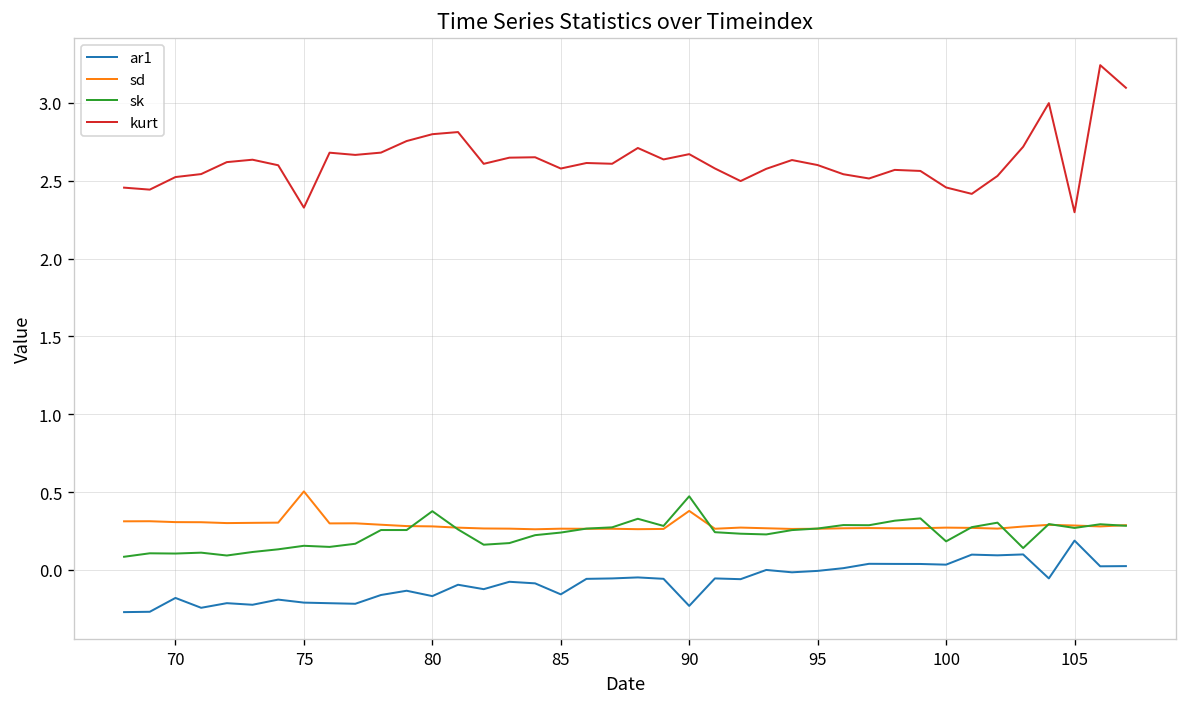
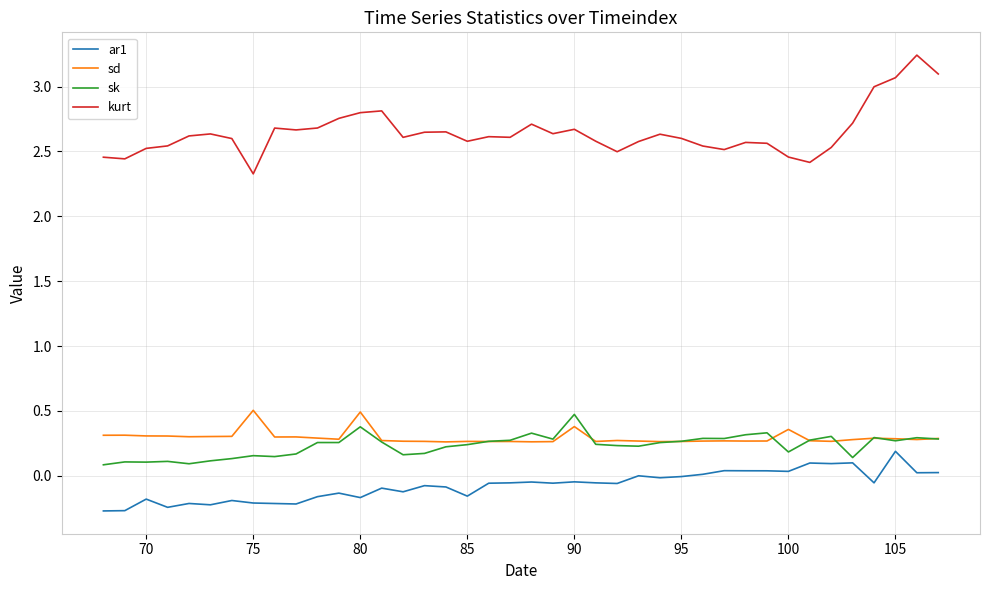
sd, 80: 0.28 -> 0.49
ar1, 90: -0.23 -> -0.05
sd, 100: 0.27 -> 0.36
kurt, 105: 2.30 -> 3.07
